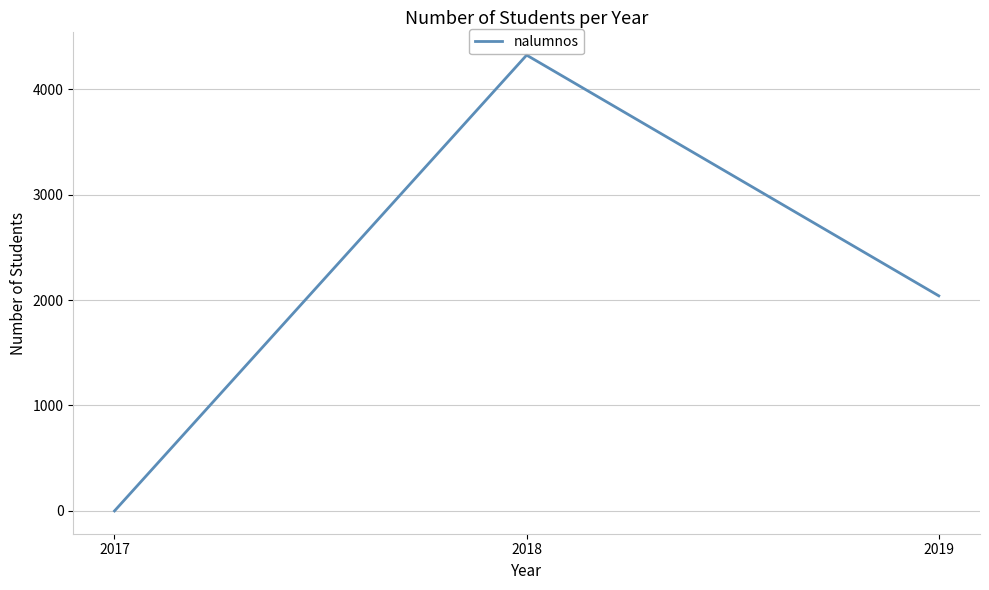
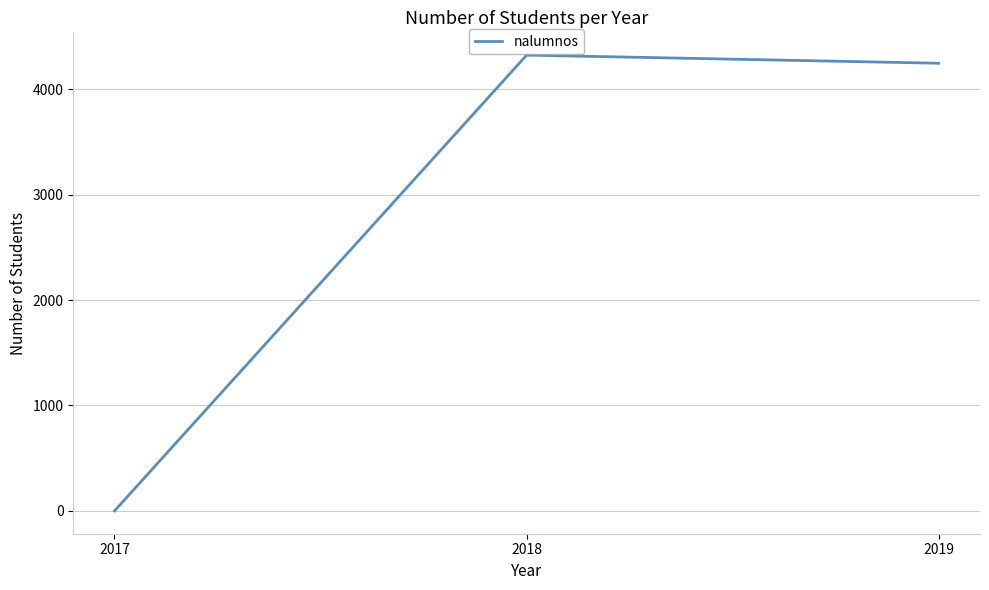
2019: 2040 -> 4250
